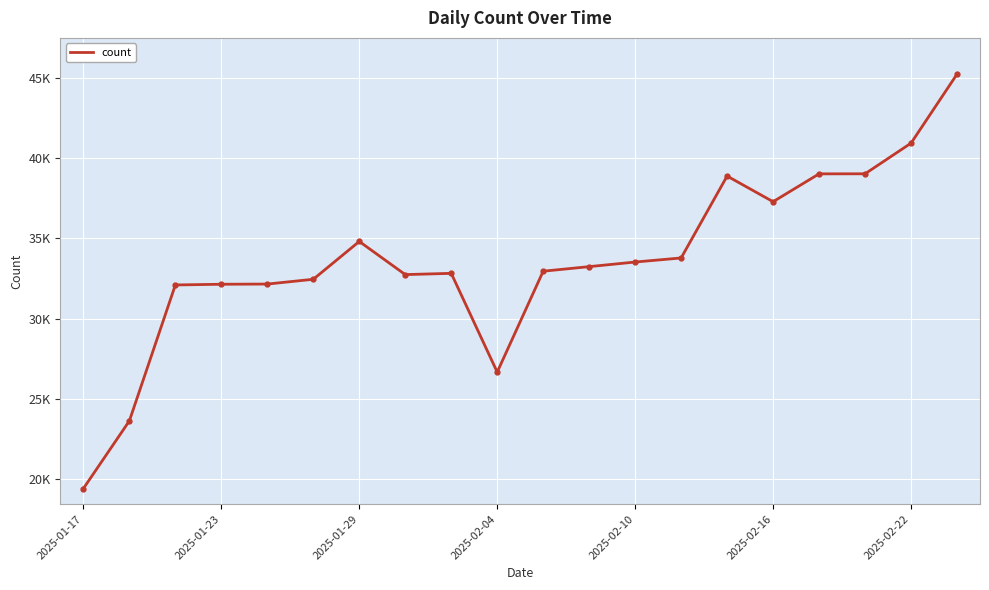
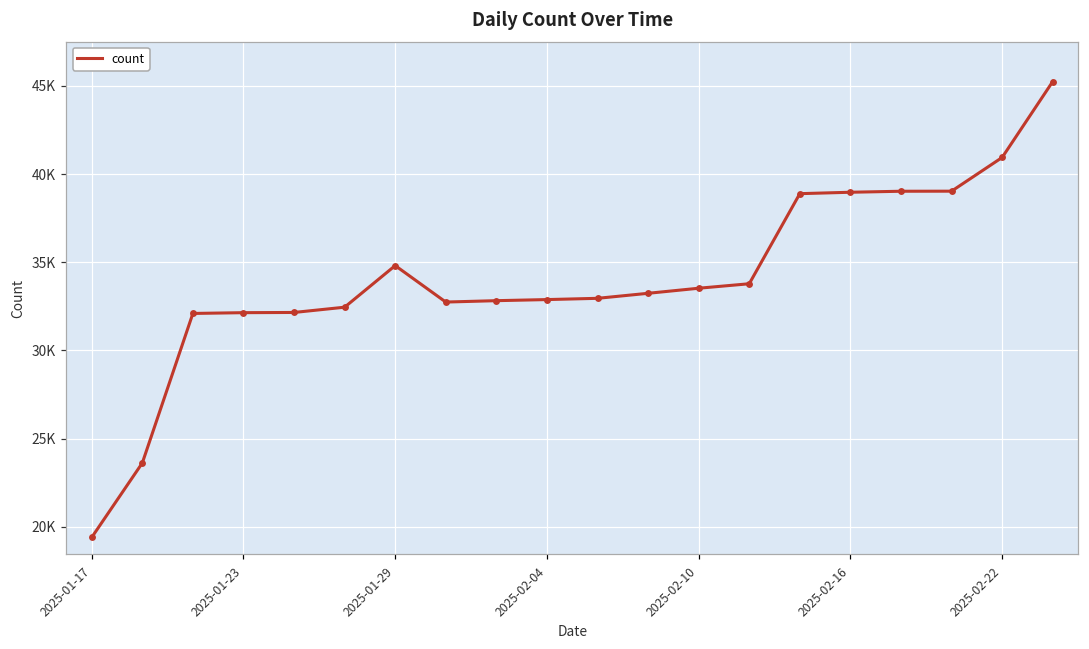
2025-02-04: 26700 -> 32900
2025-02-16: 37300 -> 39000
